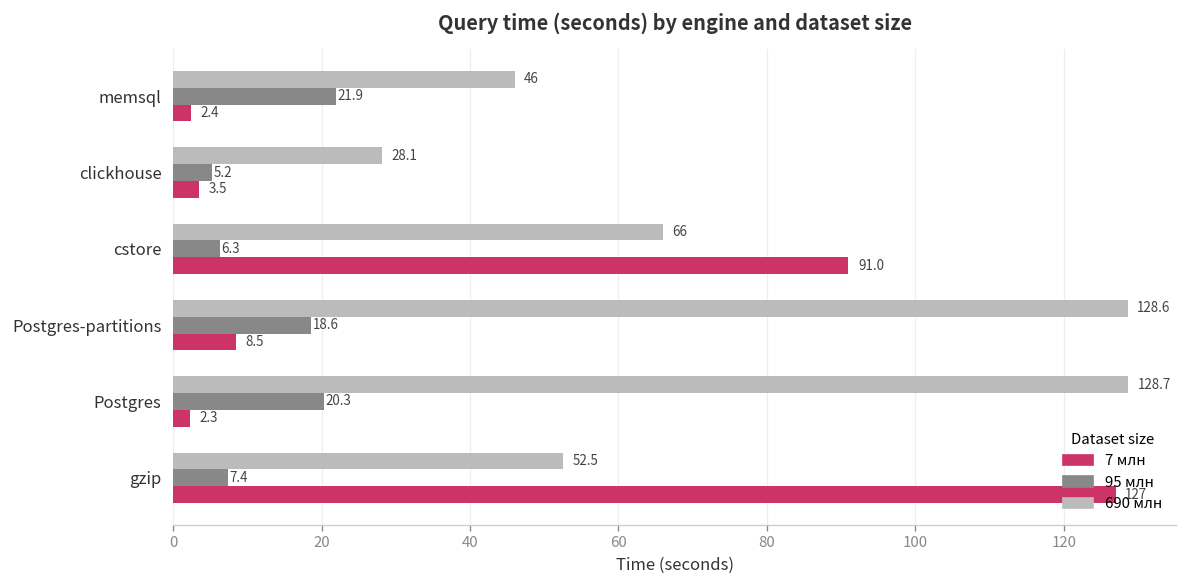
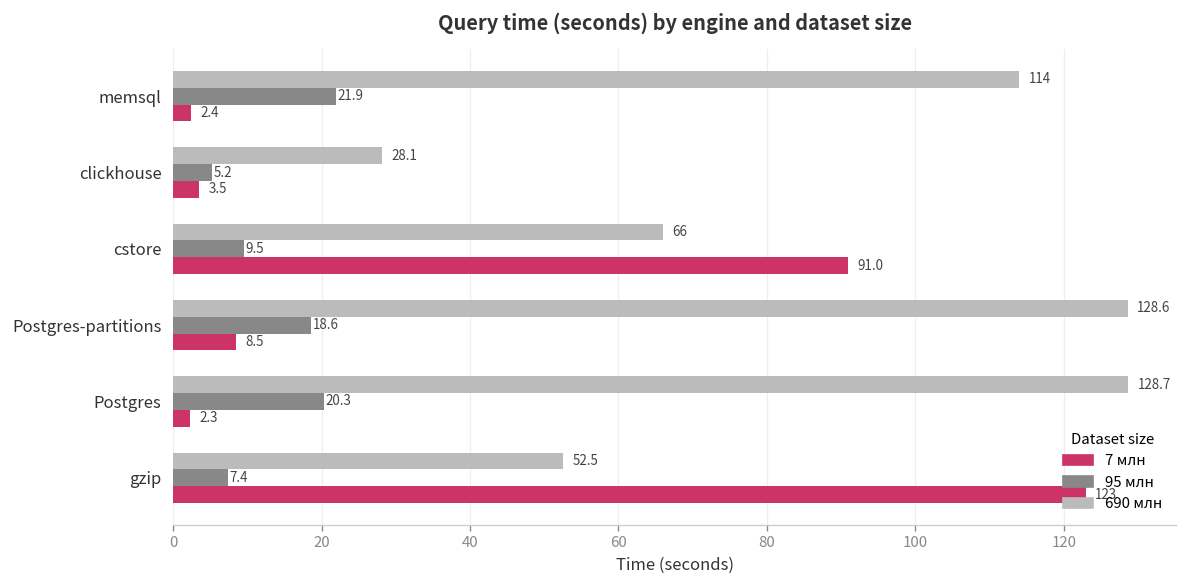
690 млн, memsql: 46 -> 114
95 млн, cstore: 6.3 -> 9.5
7 млн, gzip: 127 -> 123
